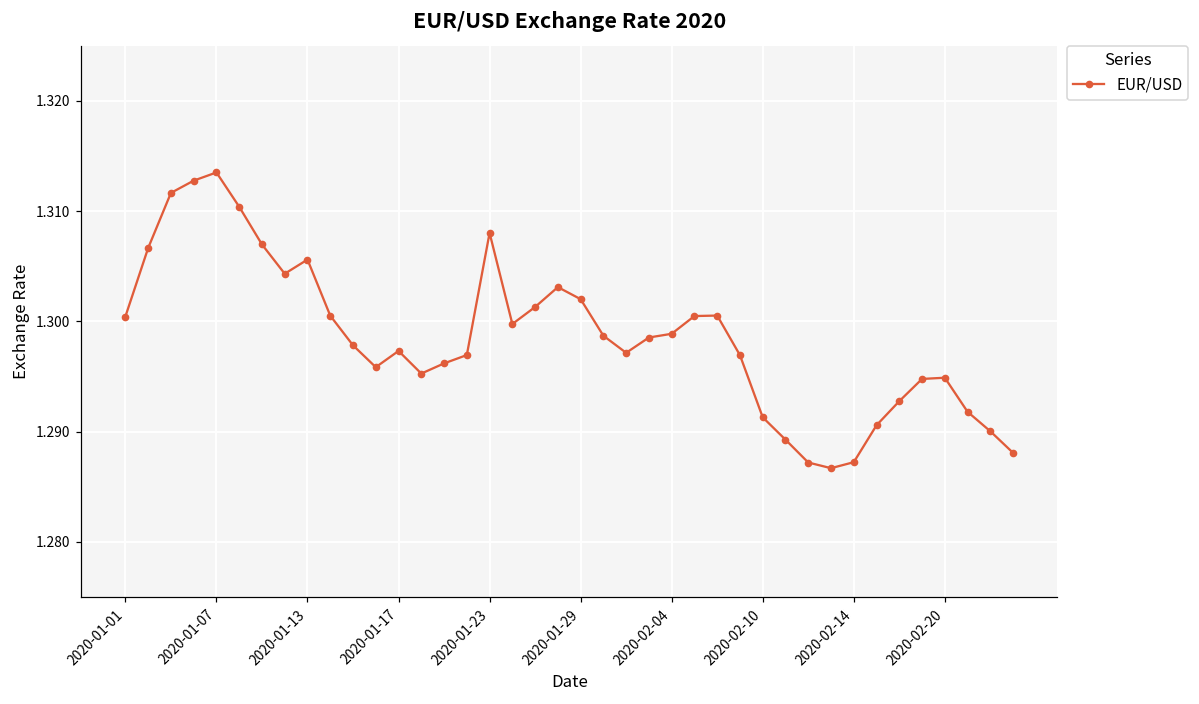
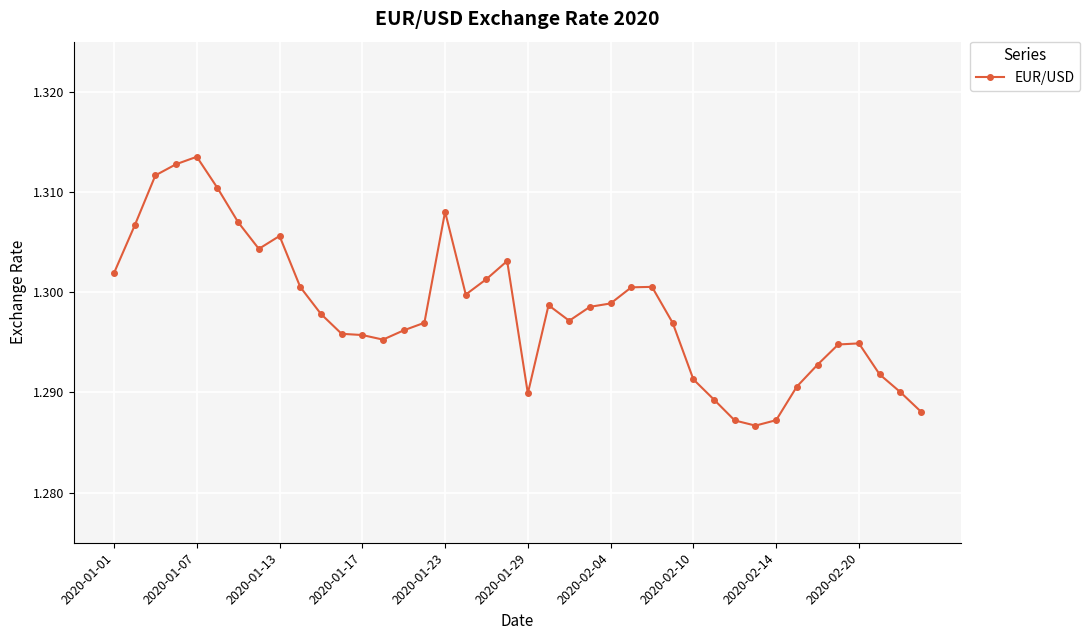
2020-01-01: 1.3004 -> 1.3019
2020-01-17: 1.2973 -> 1.2957
2020-01-29: 1.3020 -> 1.2899
